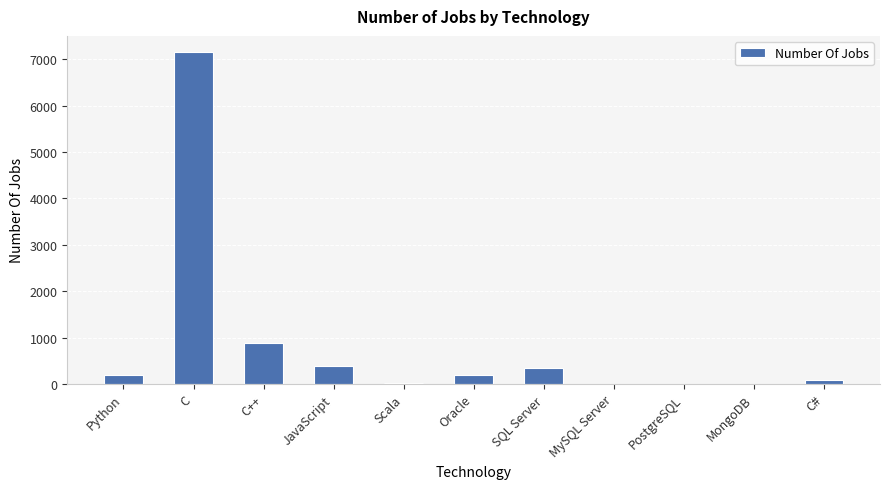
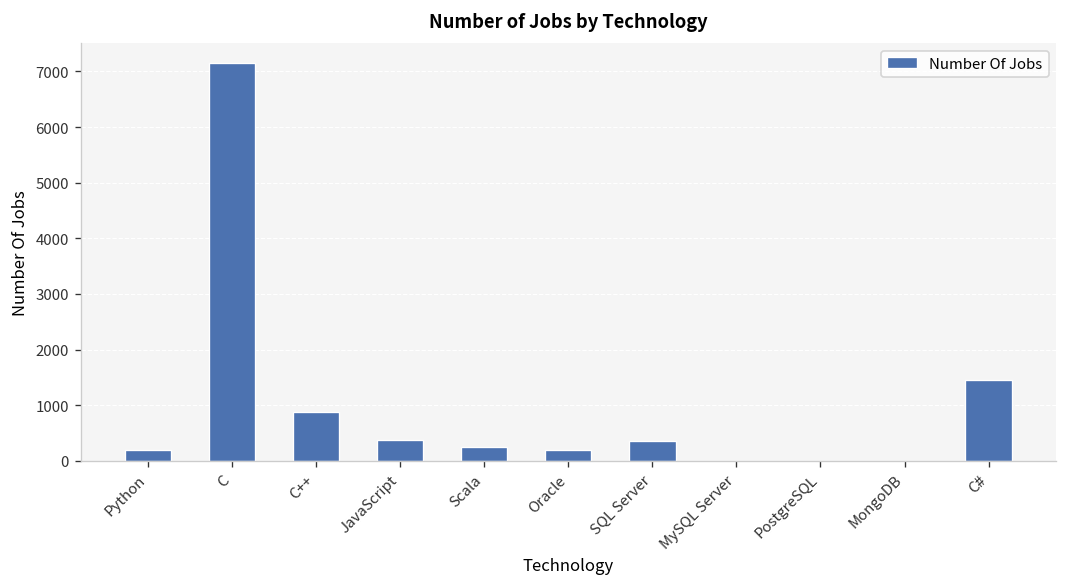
Scala: 0 -> 200
C#: 100 -> 1500
